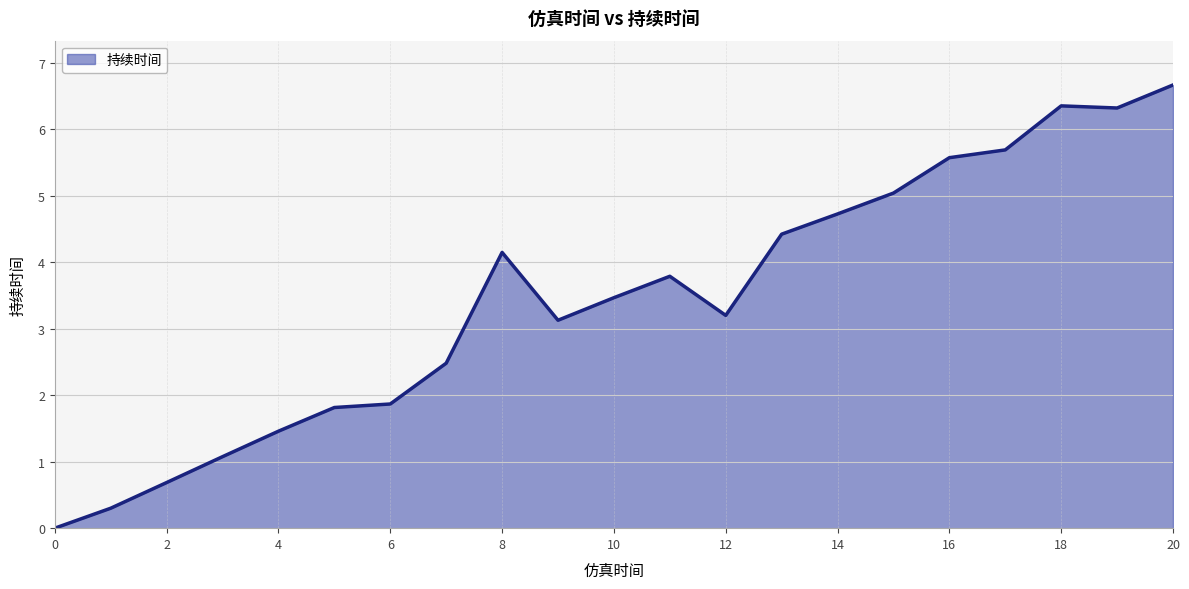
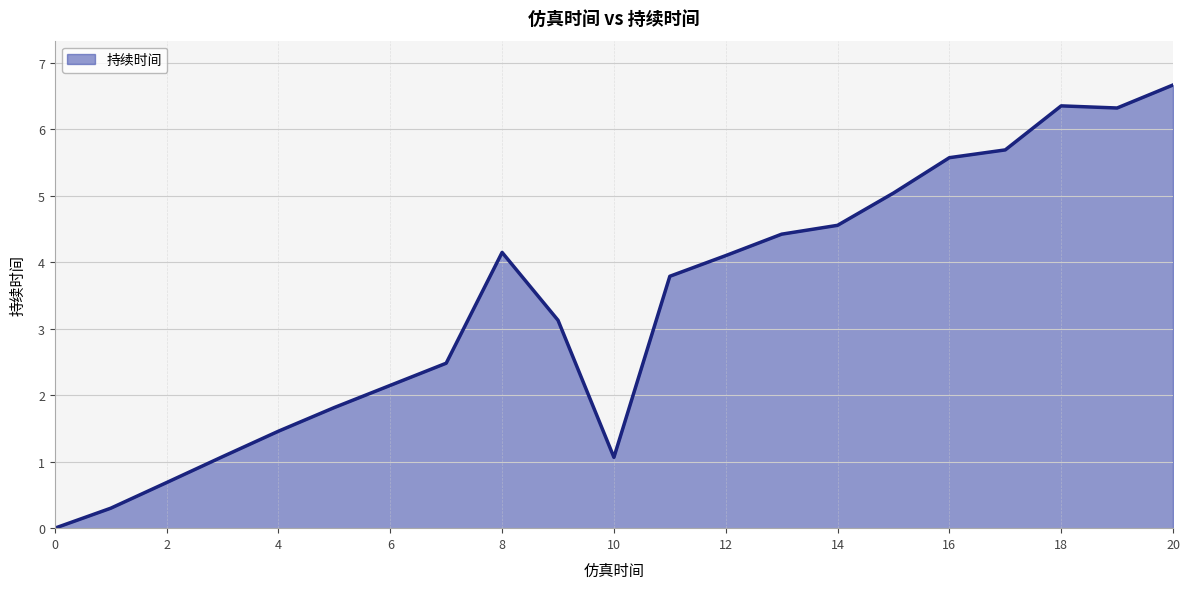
6: 1.9 -> 2.1
10: 3.5 -> 1.1
12: 3.2 -> 4.1
14: 4.7 -> 4.6
